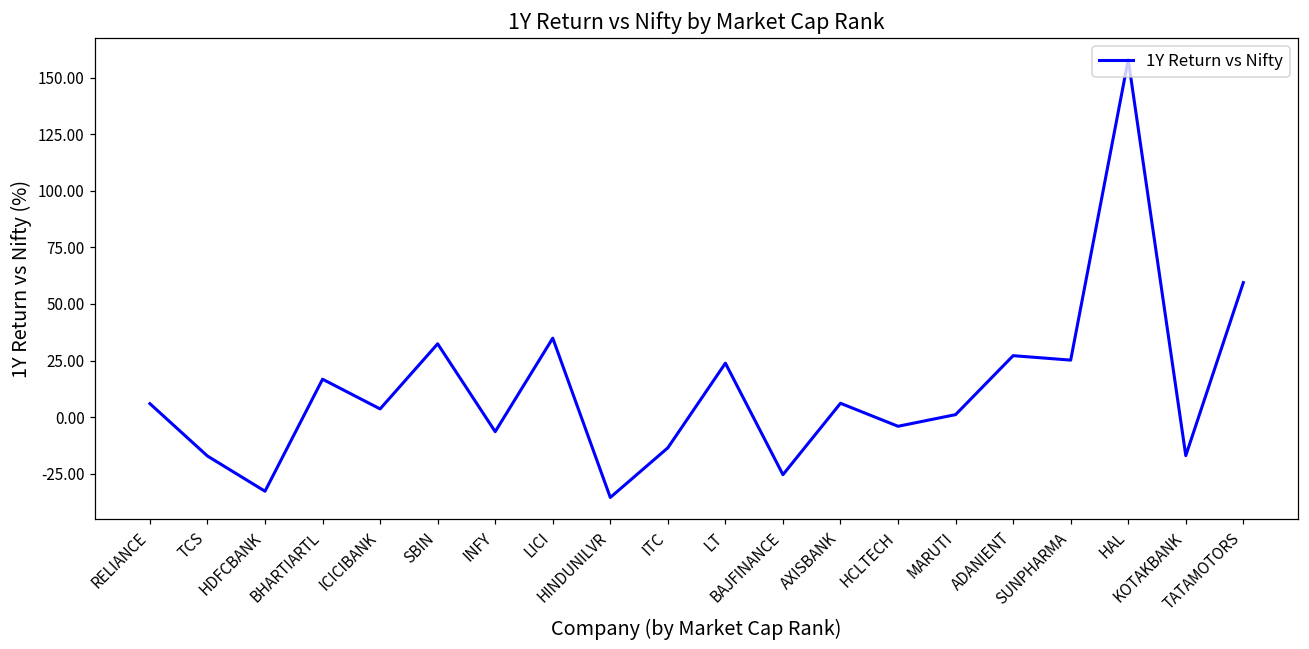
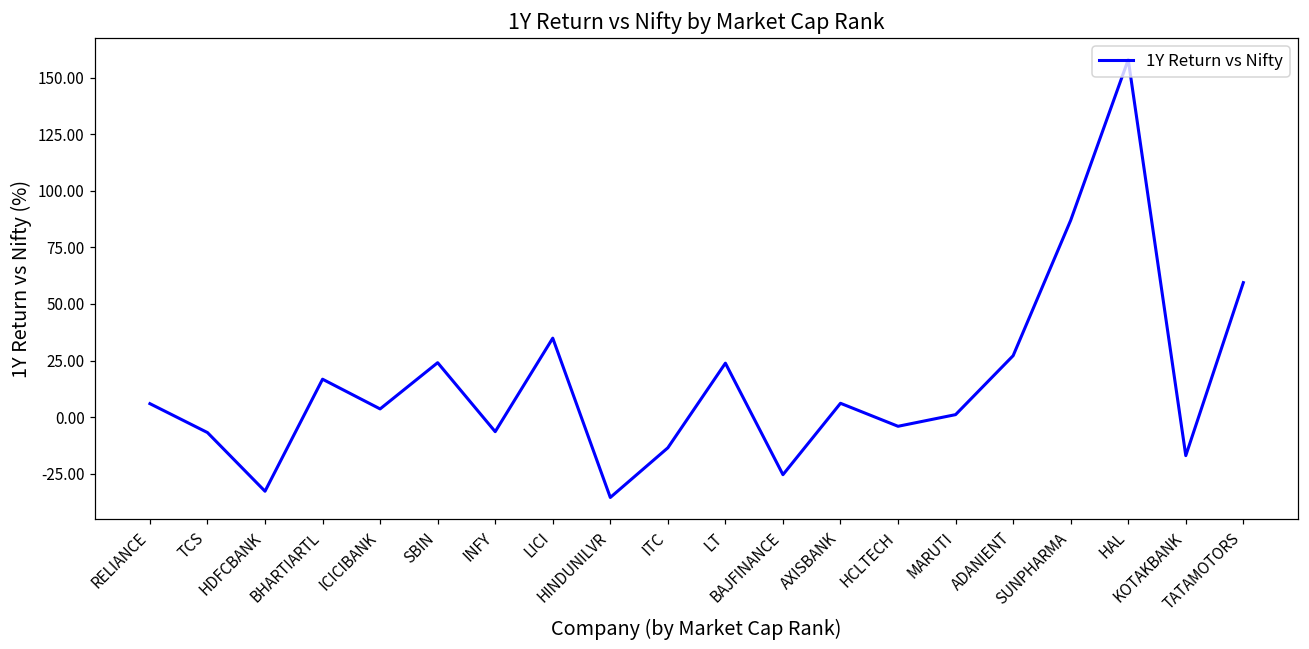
TCS: -17 -> -7
SBIN: 32 -> 24
SUNPHARMA: 25 -> 87
